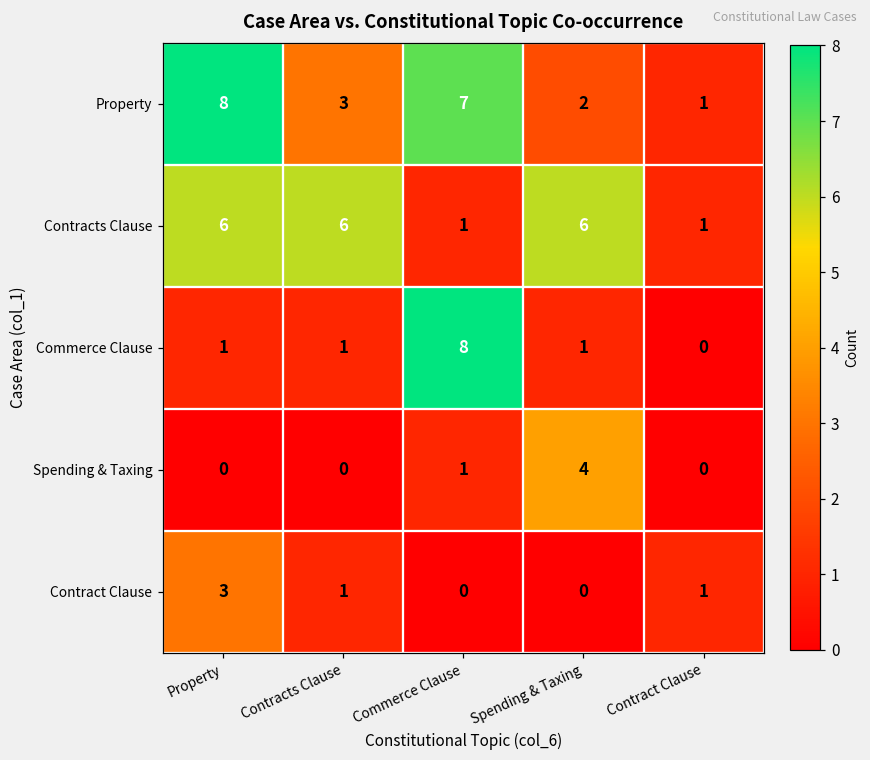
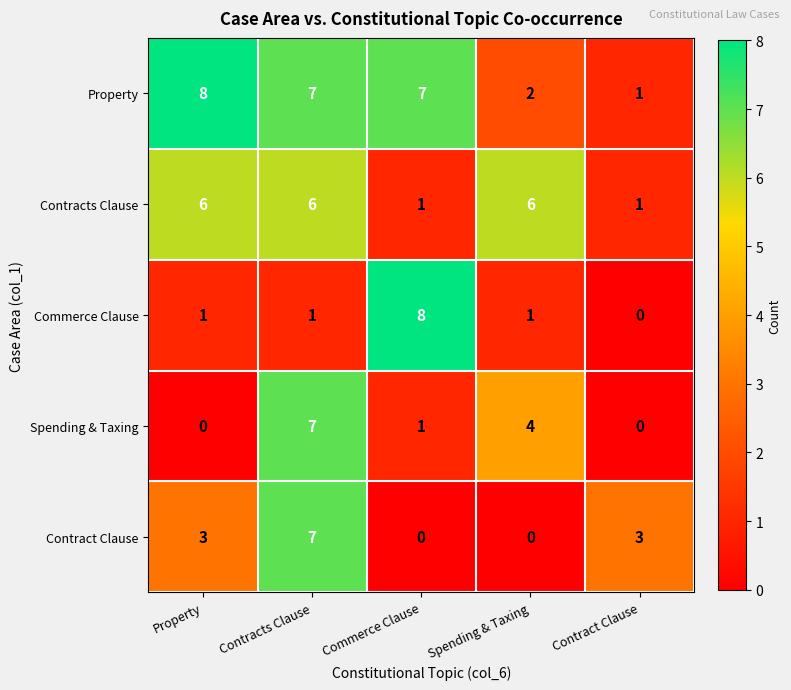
Property, Contracts Clause: 3 -> 7
Spending & Taxing, Contracts Clause: 0 -> 7
Contract Clause, Contracts Clause: 1 -> 7
Contract Clause, Contract Clause: 1 -> 3
